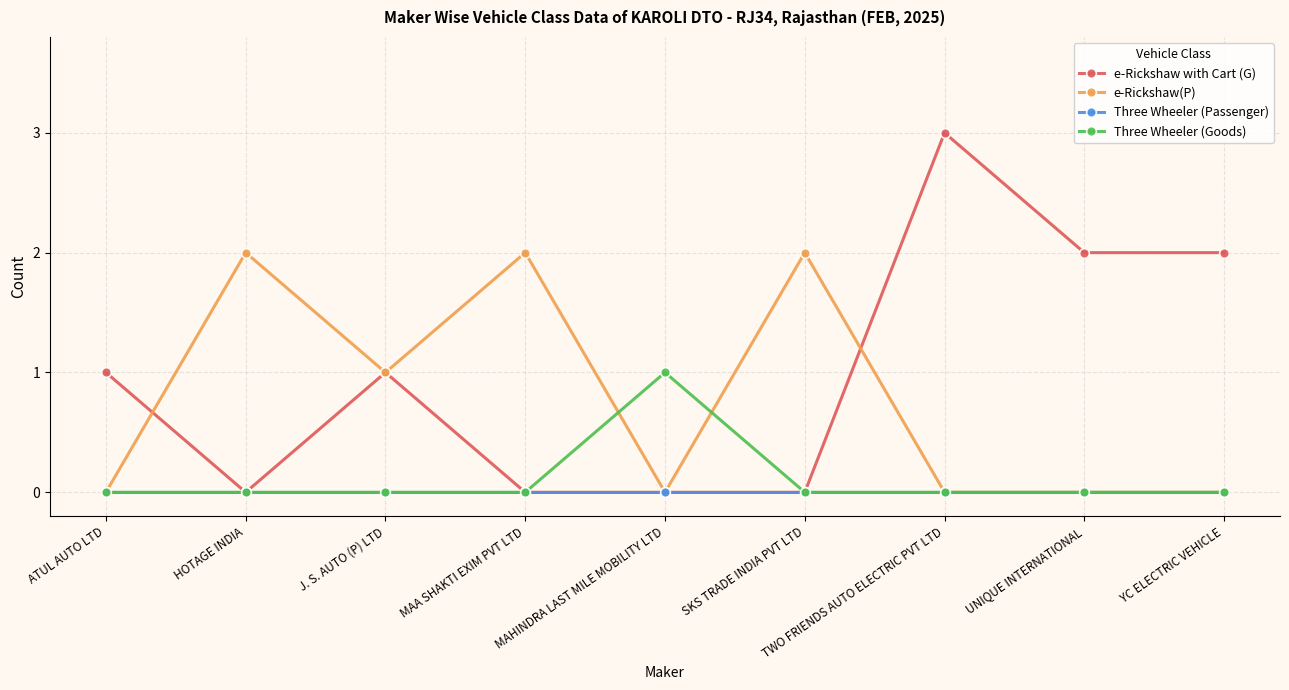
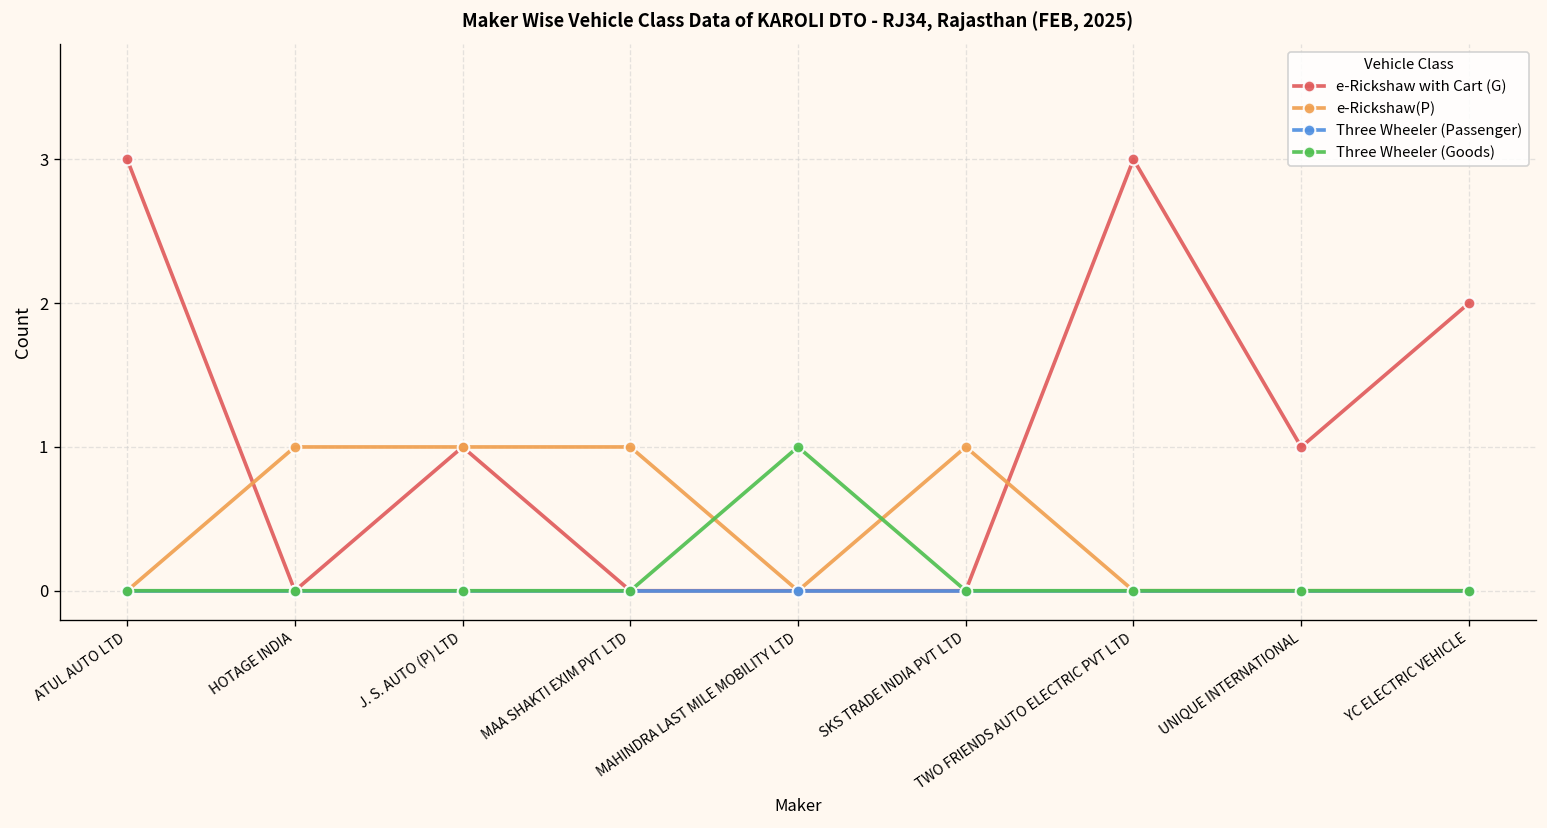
e-Rickshaw with Cart (G), ATUL AUTO LTD: 1 -> 3
e-Rickshaw(P), HOTAGE INDIA: 2 -> 1
e-Rickshaw(P), MAA SHAKTI EXIM PVT LTD: 2 -> 1
e-Rickshaw(P), SKS TRADE INDIA PVT LTD: 2 -> 1
e-Rickshaw with Cart (G), UNIQUE INTERNATIONAL: 2 -> 1
